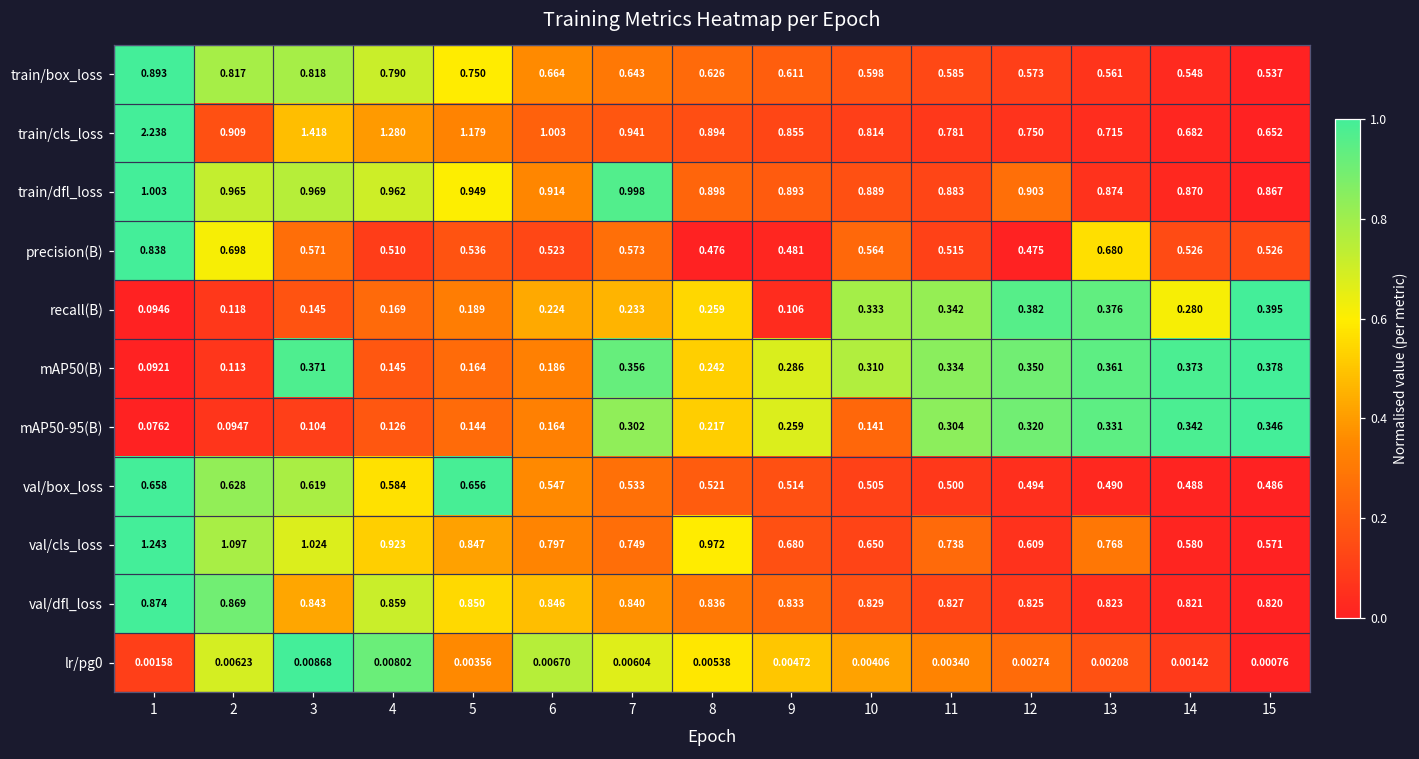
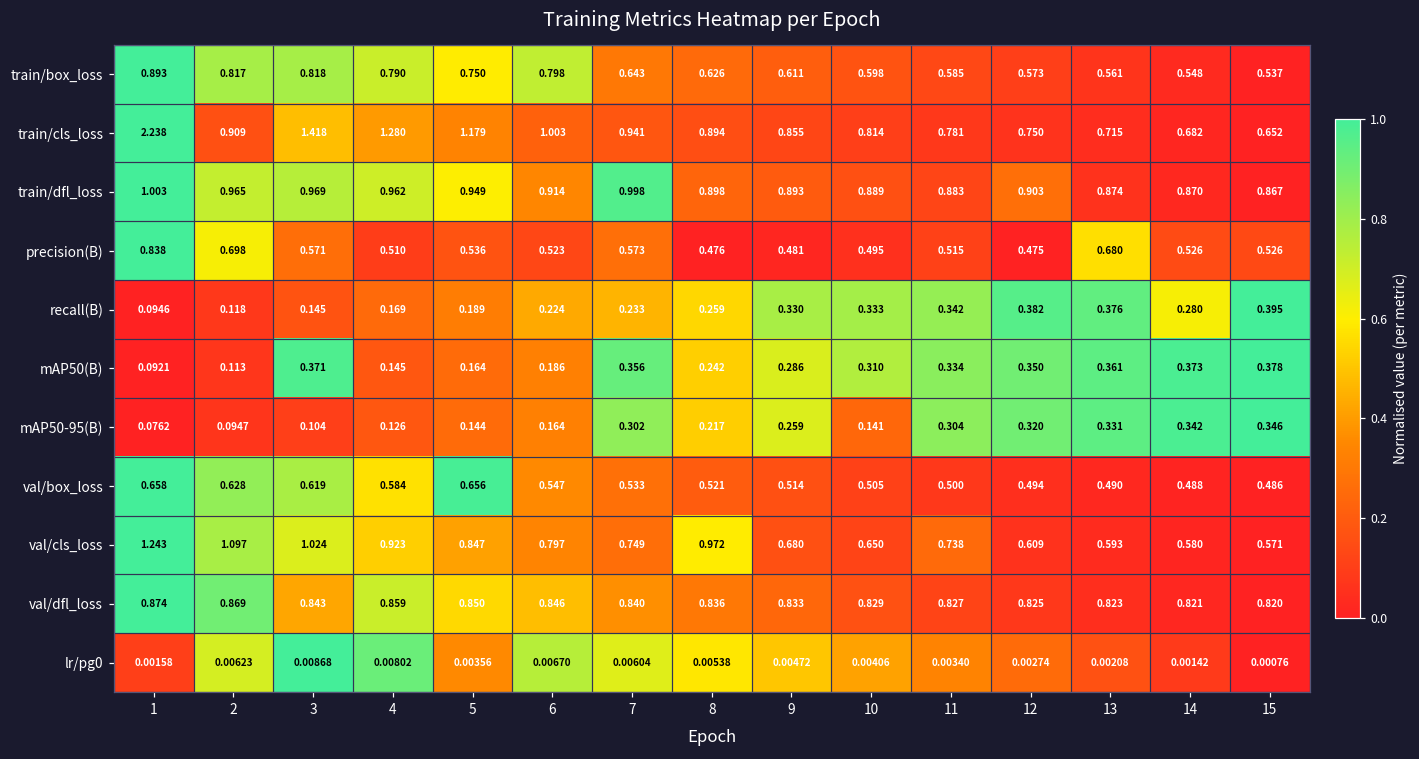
train/box_loss, 6: 0.664 -> 0.798
precision(B), 10: 0.564 -> 0.495
recall(B), 9: 0.106 -> 0.330
val/cls_loss, 13: 0.768 -> 0.593
